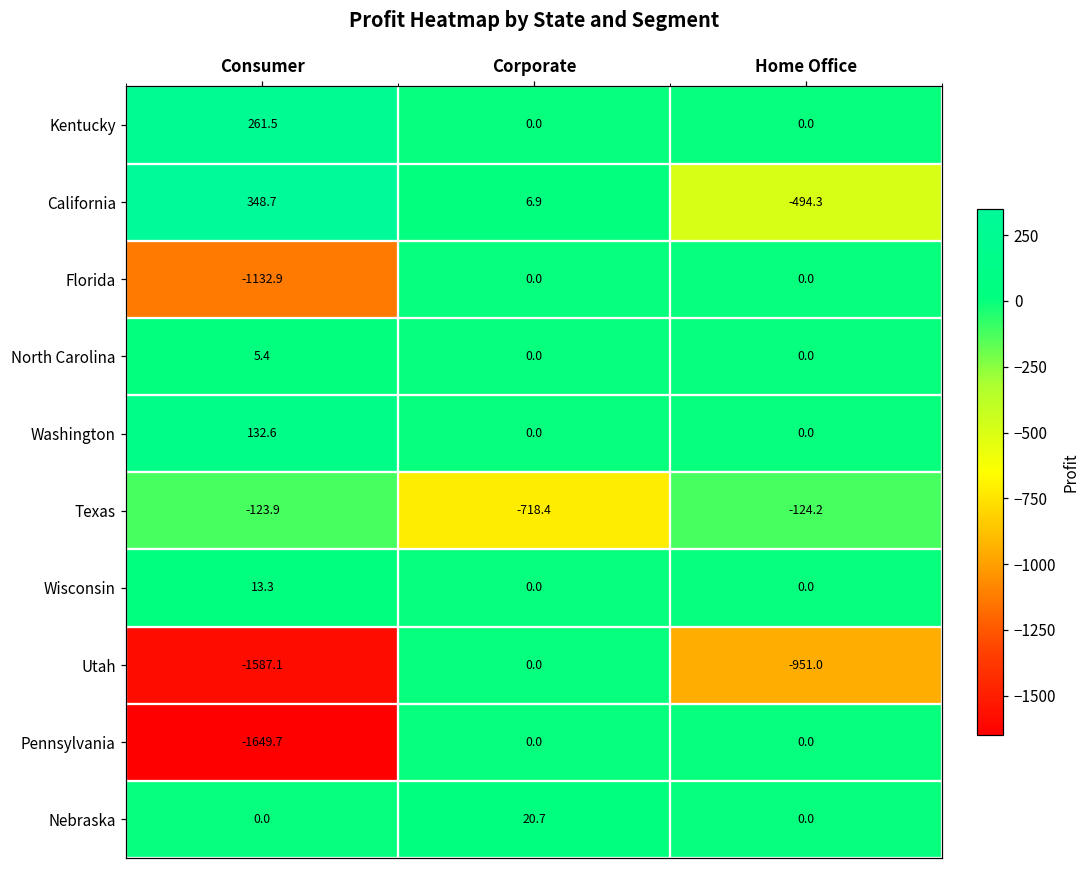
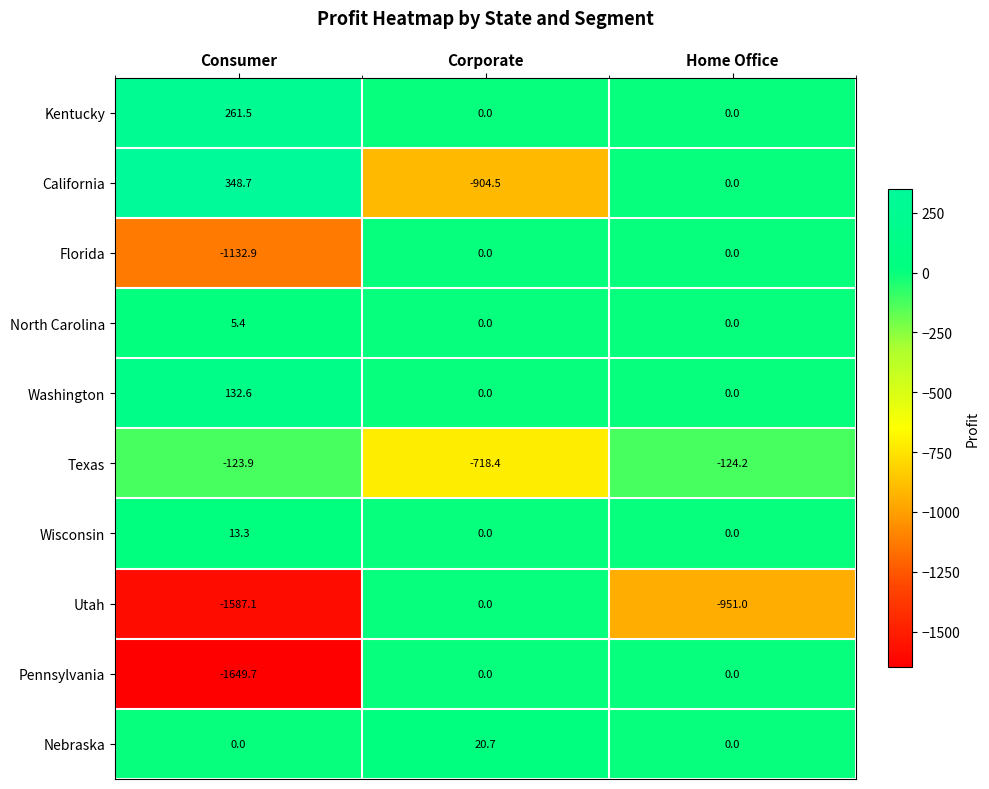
California, Corporate: 6.9 -> -904.5
California, Home Office: -494.3 -> 0.0
